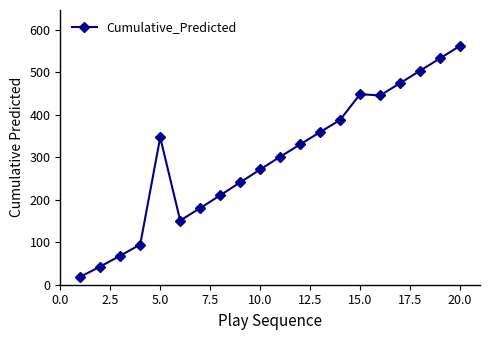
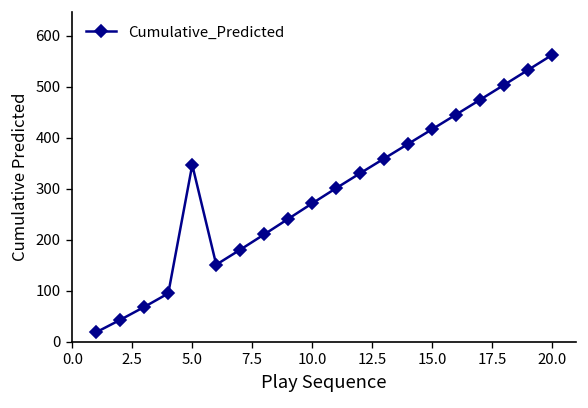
15.0: 450 -> 420
